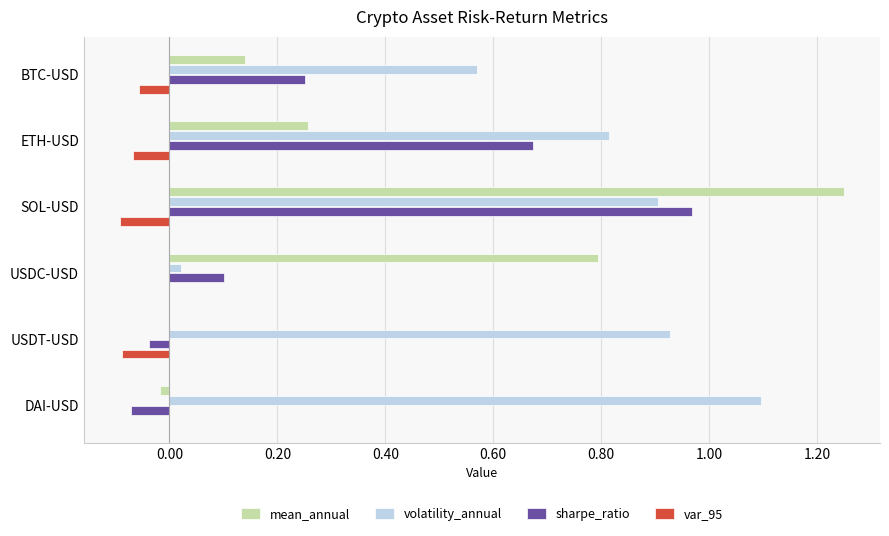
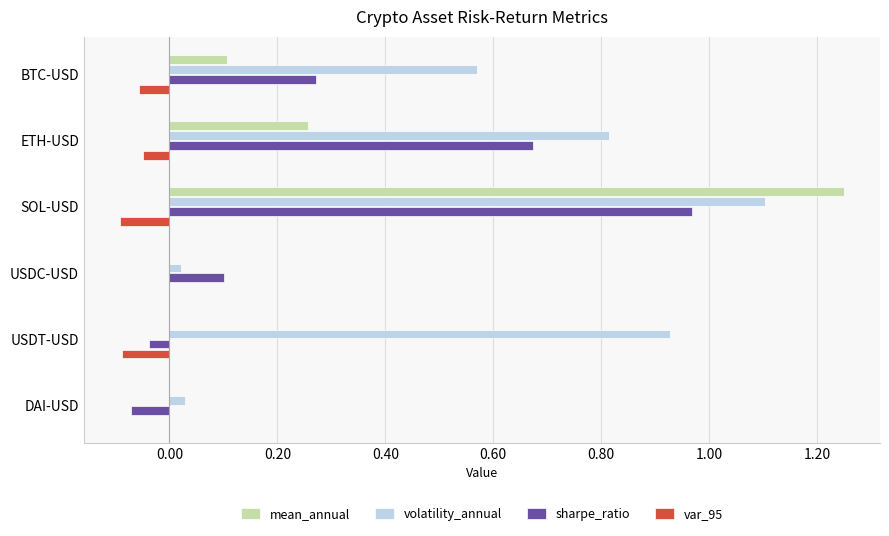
mean_annual, BTC-USD: 0.14 -> 0.11
sharpe_ratio, BTC-USD: 0.25 -> 0.27
var_95, ETH-USD: -0.07 -> -0.05
volatility_annual, SOL-USD: 0.91 -> 1.10
mean_annual, USDC-USD: 0.79 -> 0.00
mean_annual, DAI-USD: -0.02 -> 0.00
volatility_annual, DAI-USD: 1.10 -> 0.03
